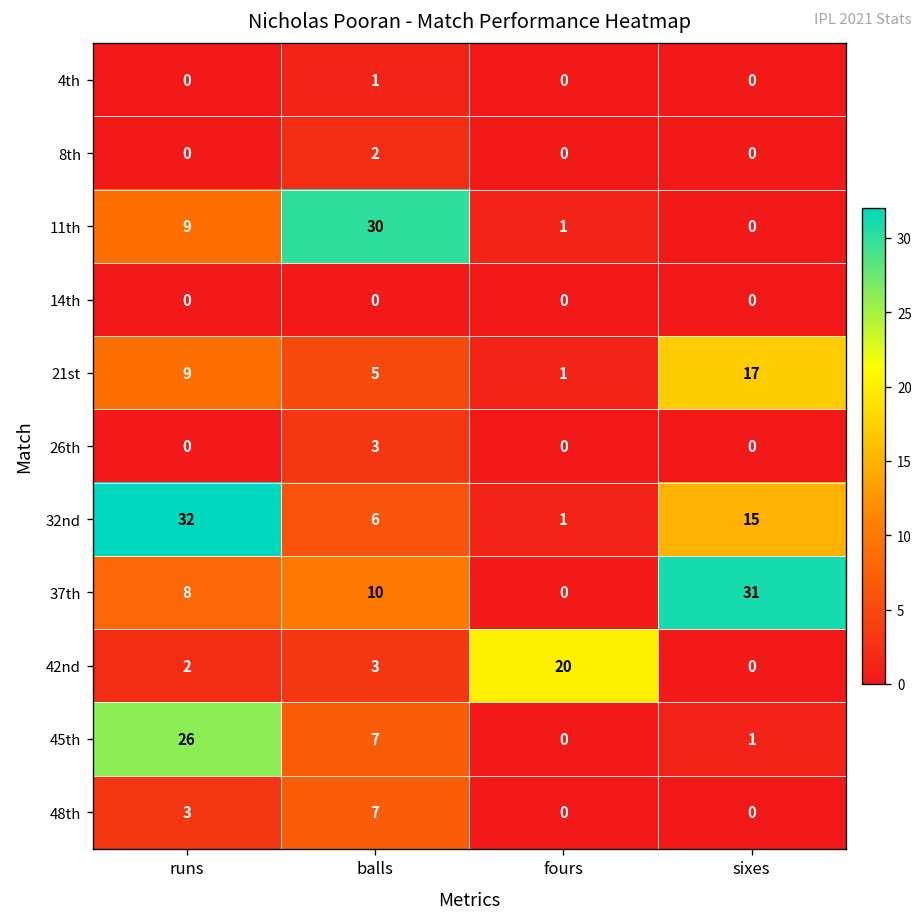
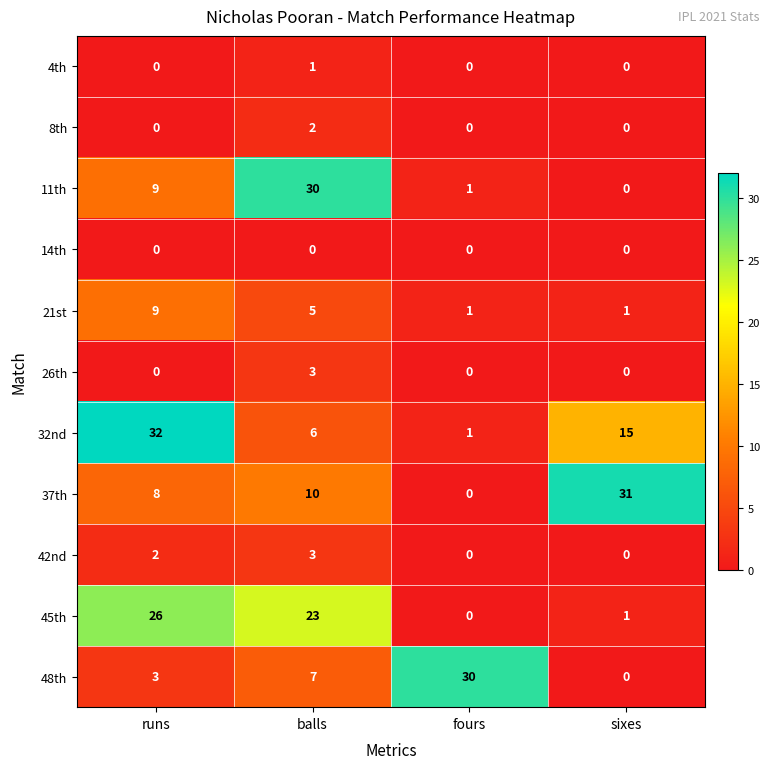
21st, sixes: 17 -> 1
42nd, fours: 20 -> 0
45th, balls: 7 -> 23
48th, fours: 0 -> 30
